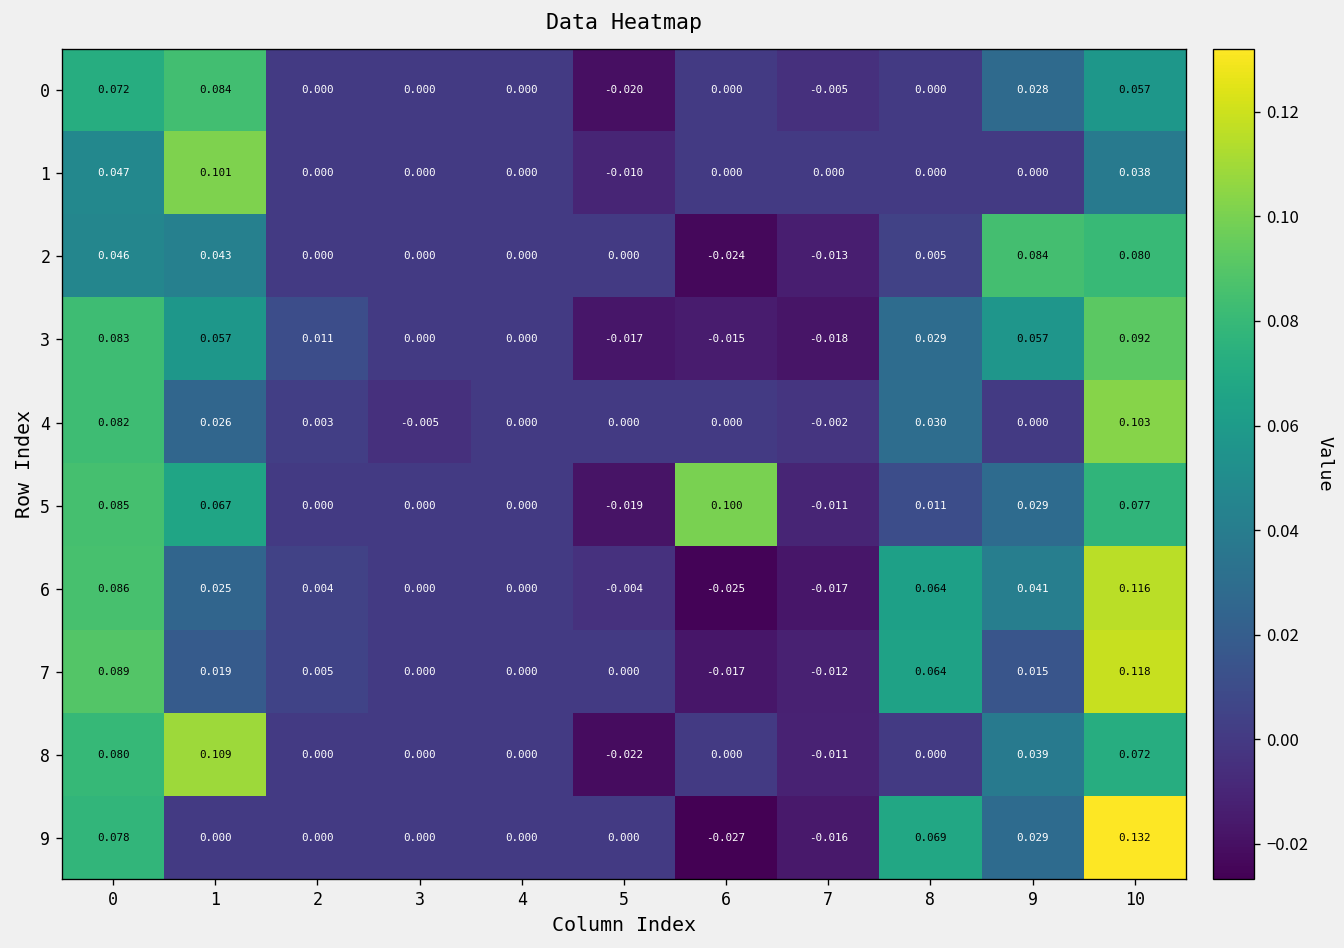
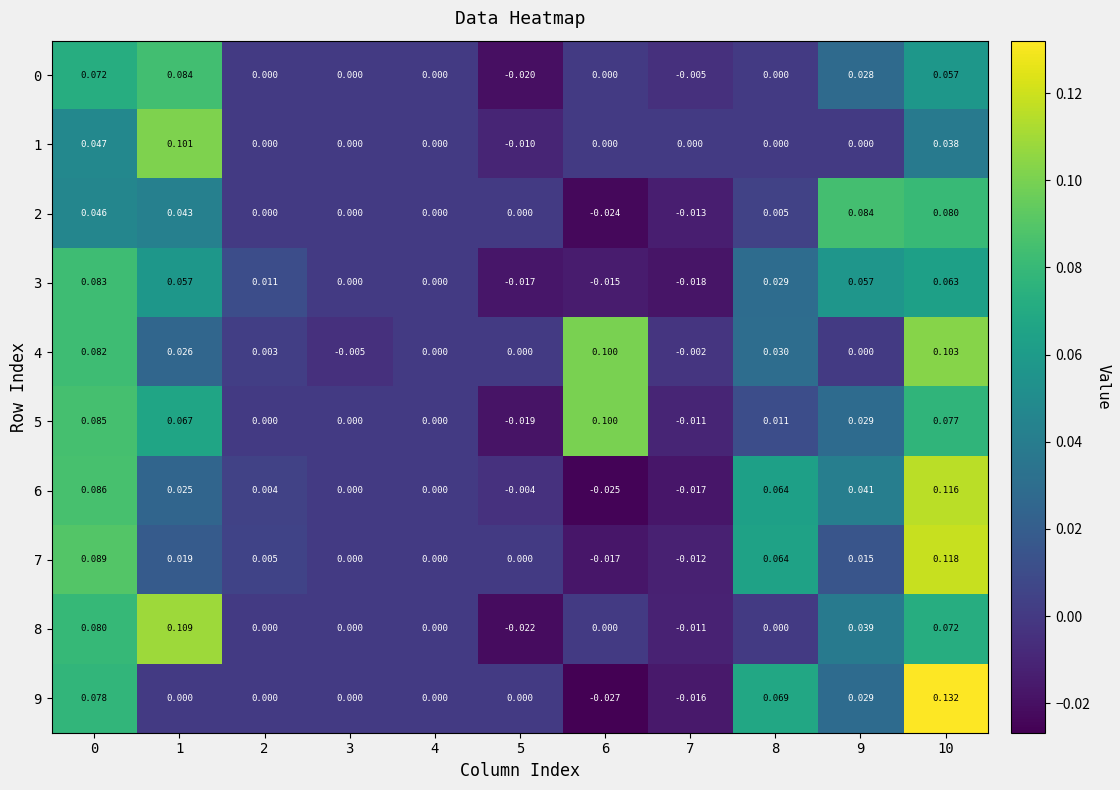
3, 10: 0.092 -> 0.063
4, 6: 0.000 -> 0.100
